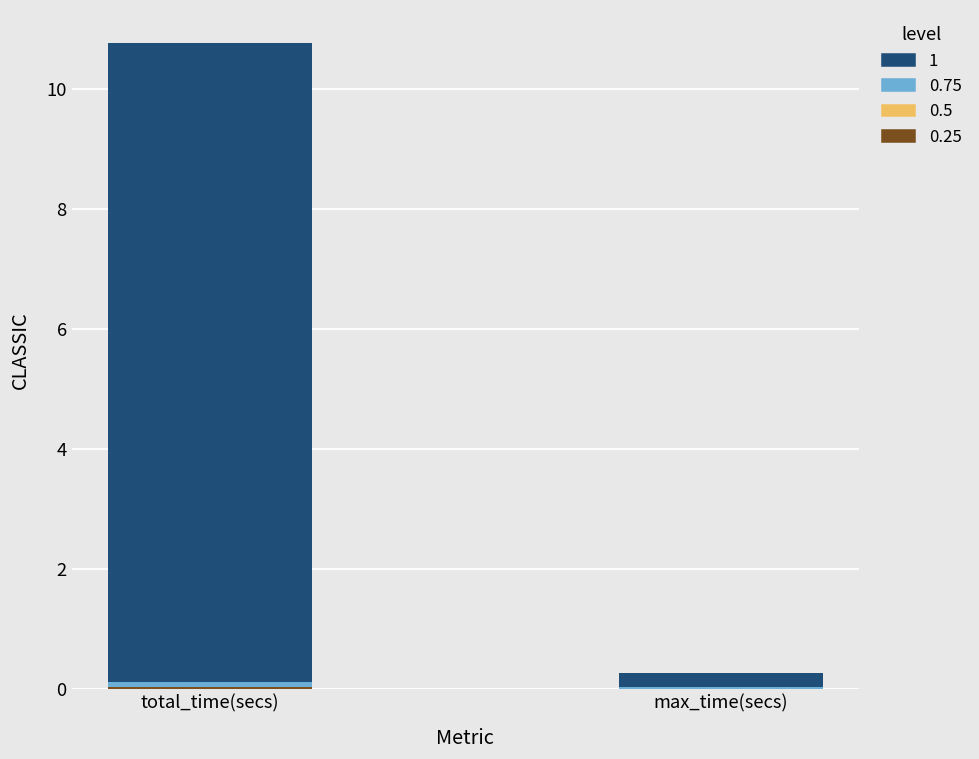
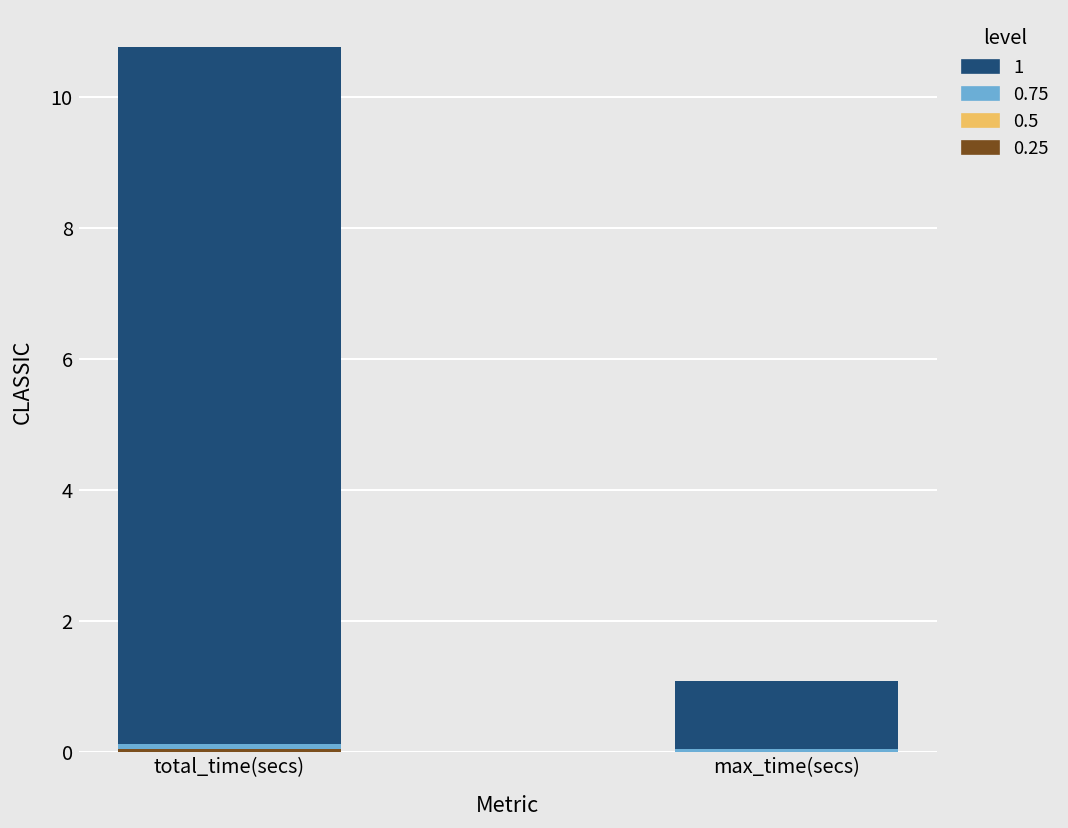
1, max_time(secs): 0.2 -> 1.0
